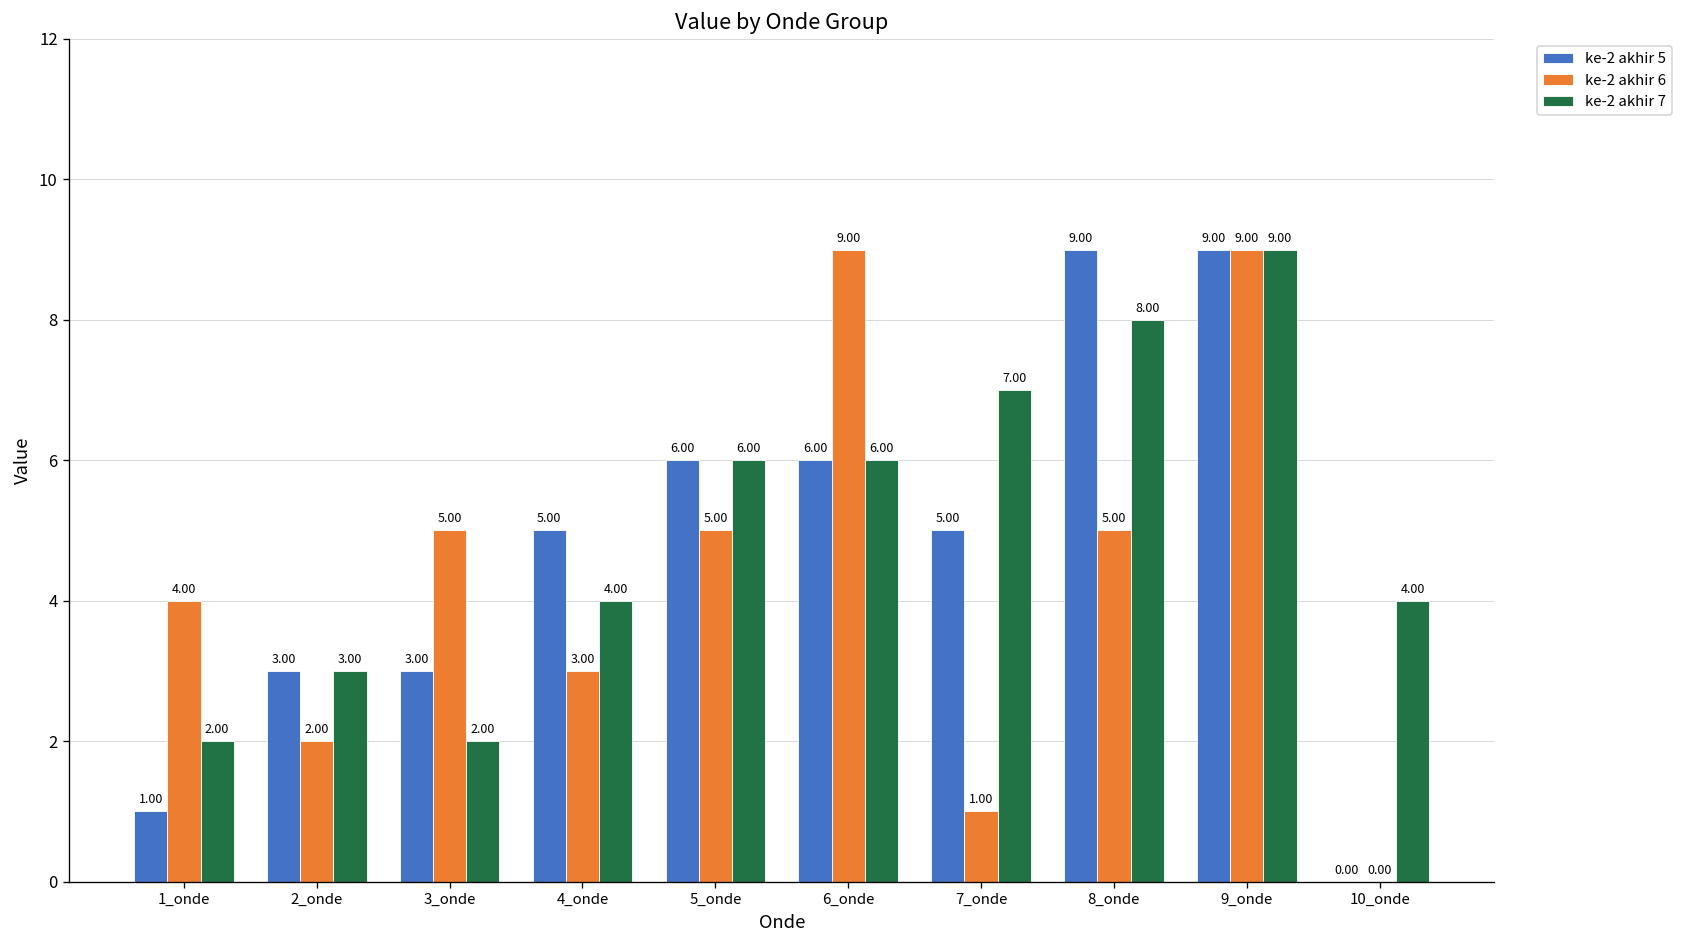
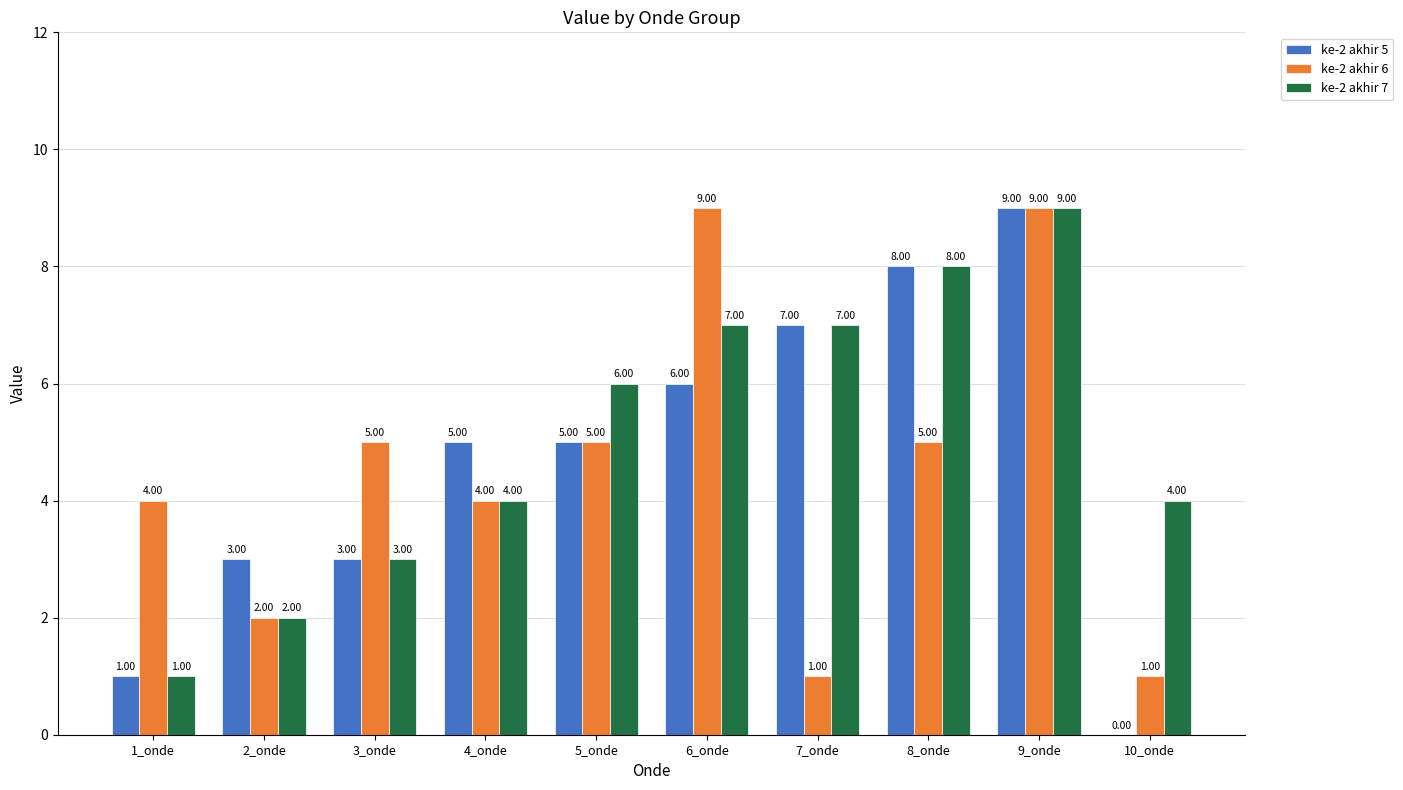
ke-2 akhir 7, 1_onde: 2.00 -> 1.00
ke-2 akhir 7, 2_onde: 3.00 -> 2.00
ke-2 akhir 7, 3_onde: 2.00 -> 3.00
ke-2 akhir 6, 4_onde: 3.00 -> 4.00
ke-2 akhir 5, 5_onde: 6.00 -> 5.00
ke-2 akhir 7, 6_onde: 6.00 -> 7.00
ke-2 akhir 5, 7_onde: 5.00 -> 7.00
ke-2 akhir 5, 8_onde: 9.00 -> 8.00
ke-2 akhir 6, 10_onde: 0.00 -> 1.00
